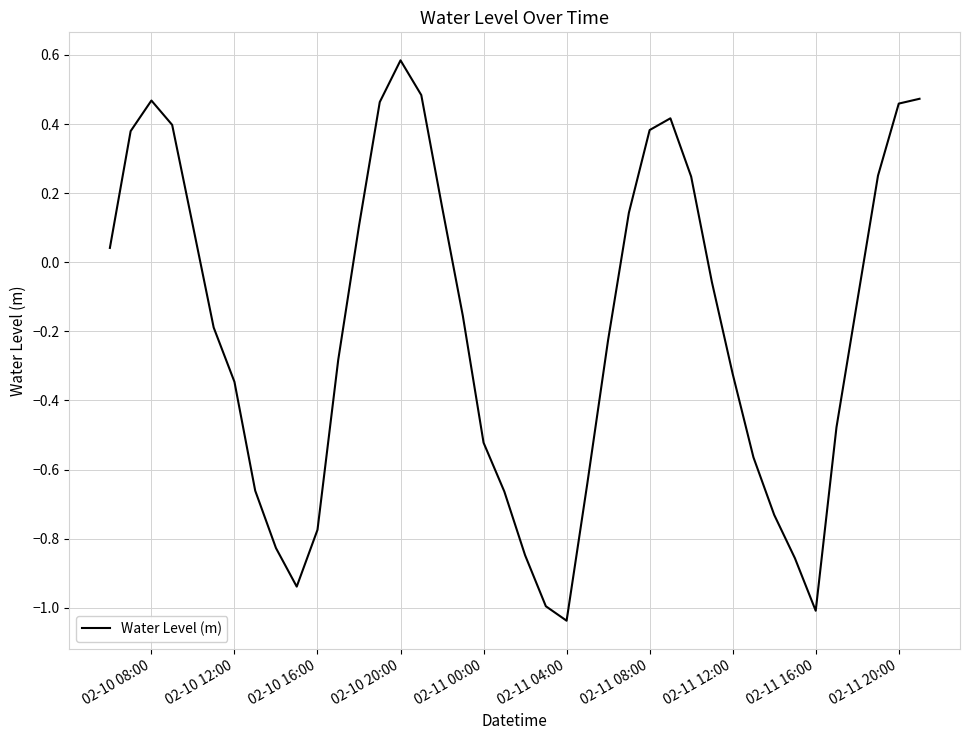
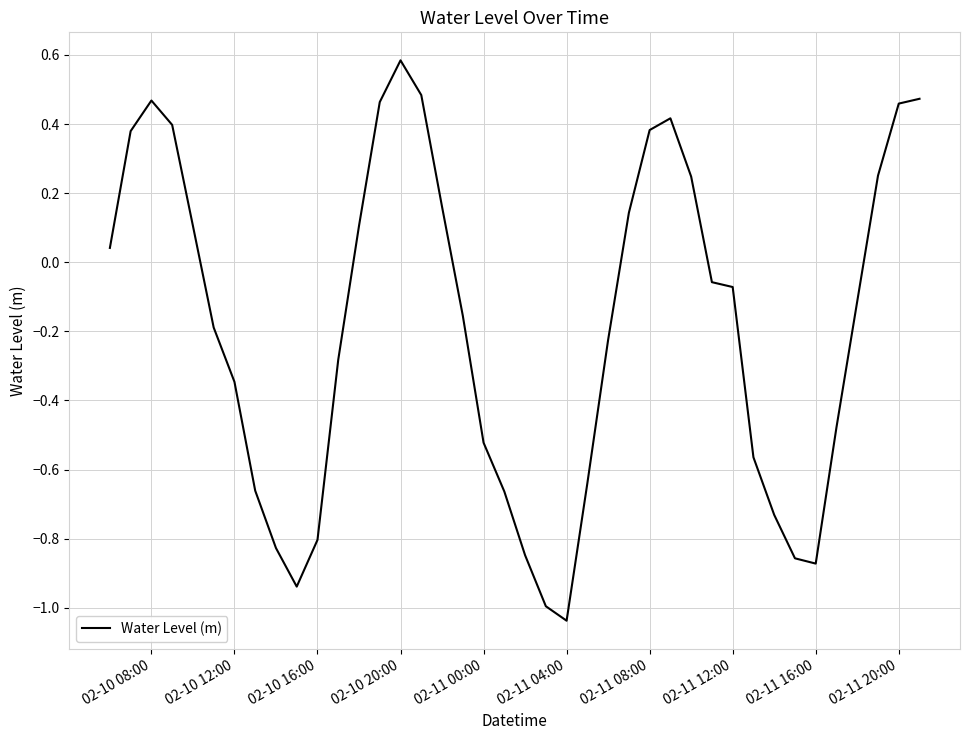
02-10 16:00: -0.77 -> -0.80
02-11 12:00: -0.32 -> -0.07
02-11 16:00: -1.01 -> -0.87
